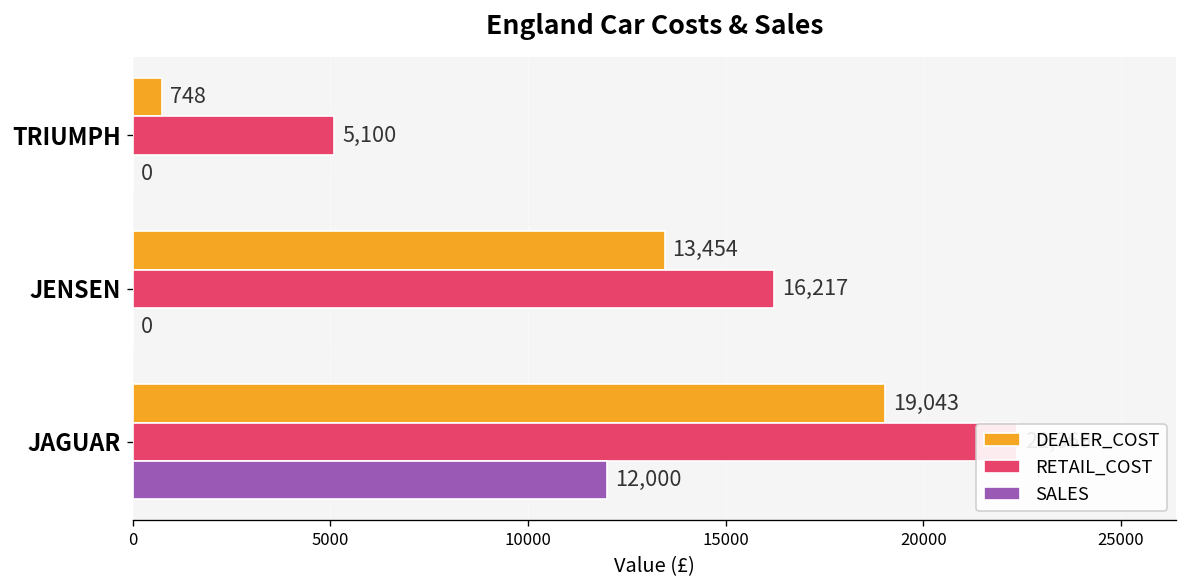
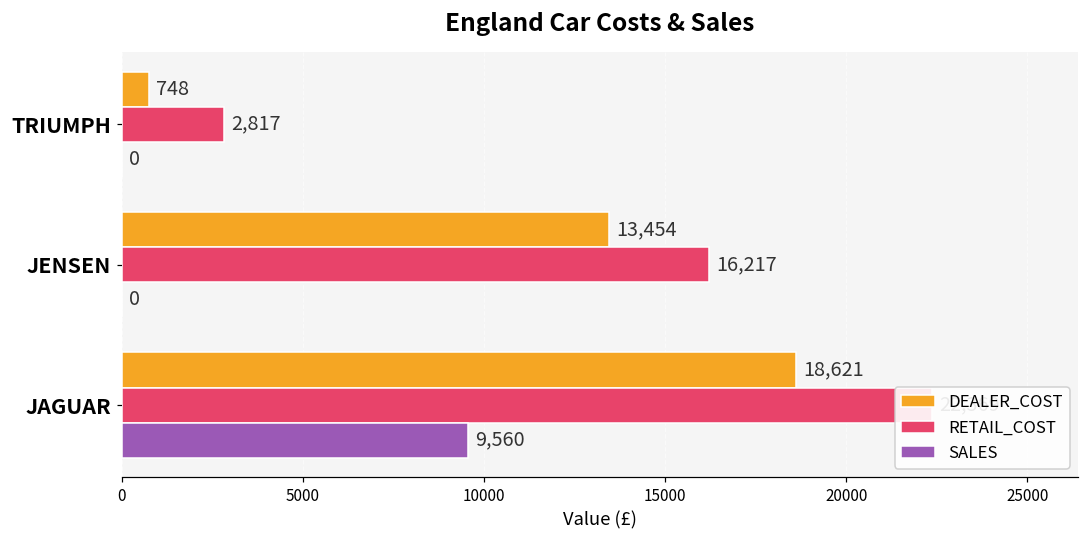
RETAIL_COST, TRIUMPH: 5,100 -> 2,817
DEALER_COST, JAGUAR: 19,043 -> 18,621
SALES, JAGUAR: 12,000 -> 9,560
